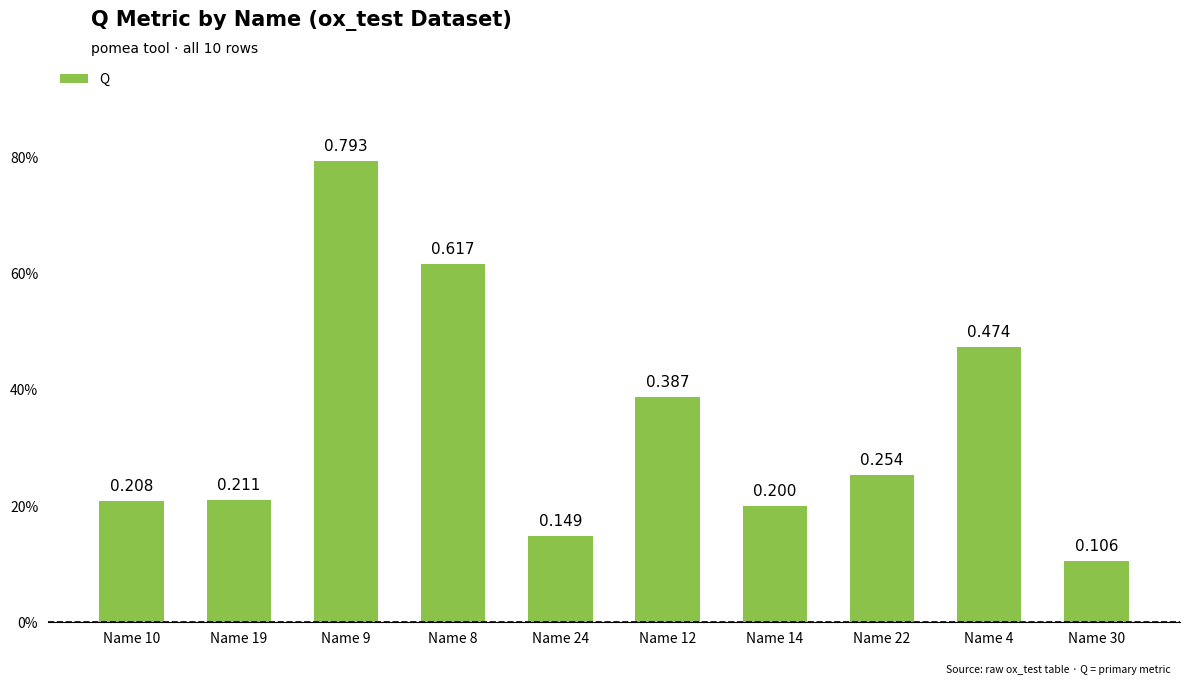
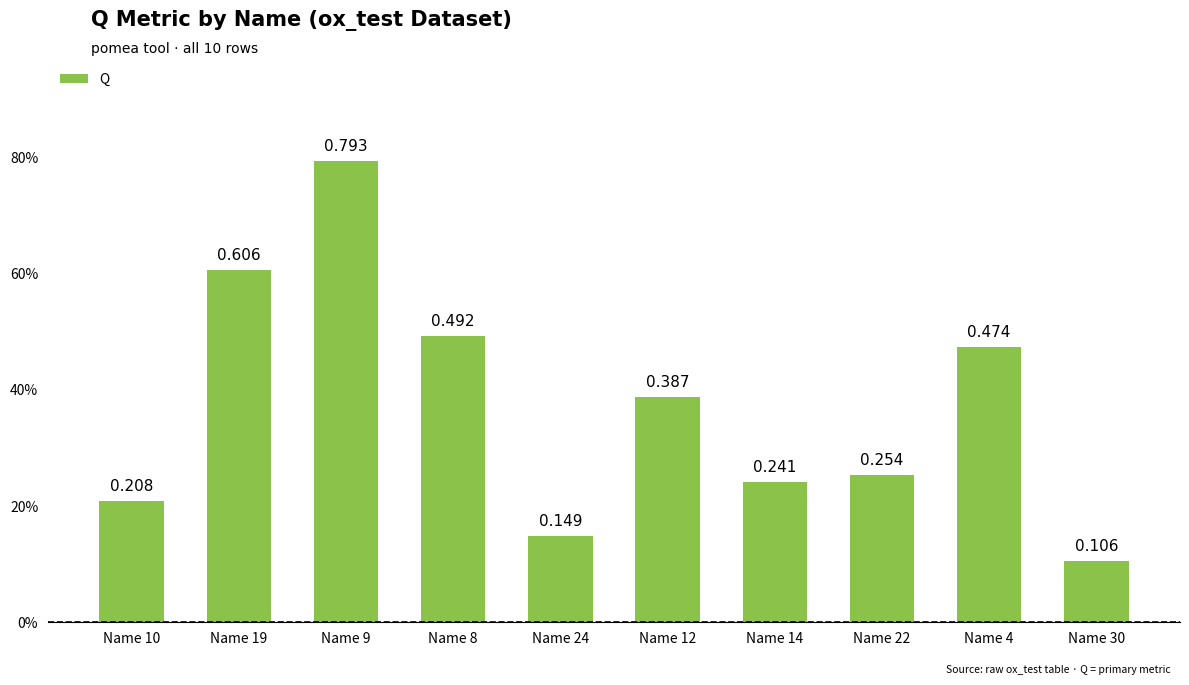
Name 19: 0.211 -> 0.606
Name 8: 0.617 -> 0.492
Name 14: 0.200 -> 0.241
